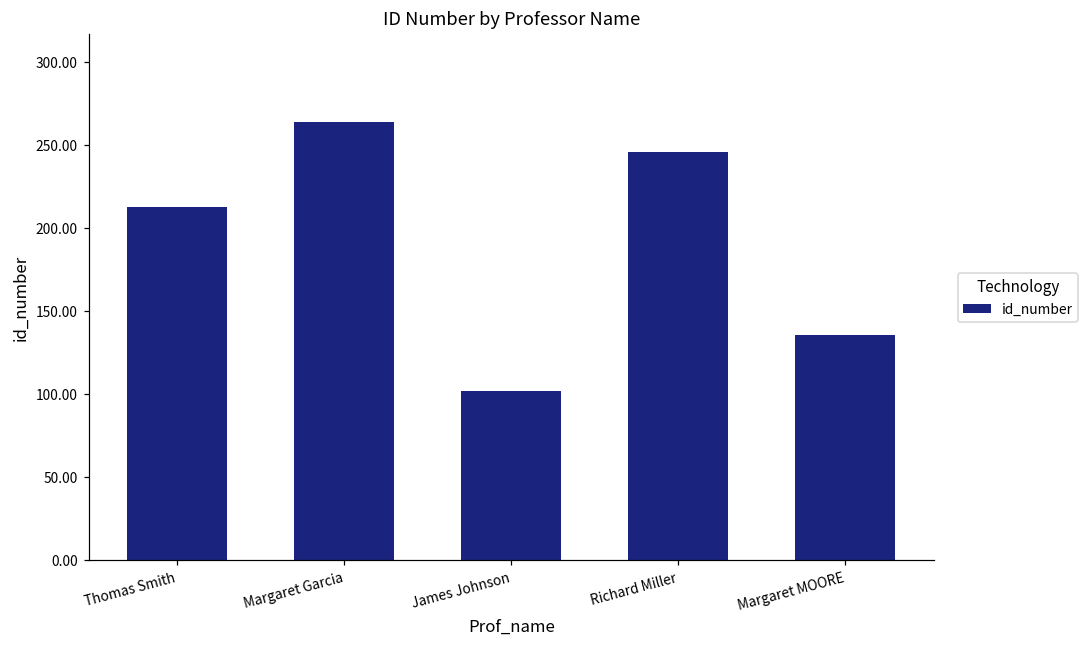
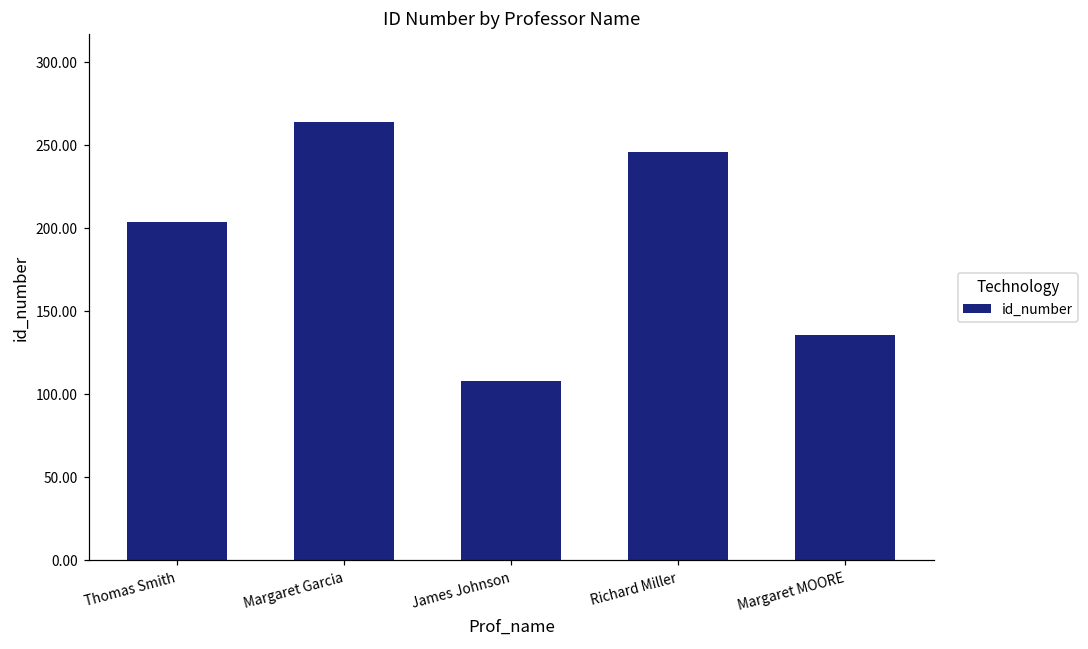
Thomas Smith: 213 -> 204
James Johnson: 102 -> 108
